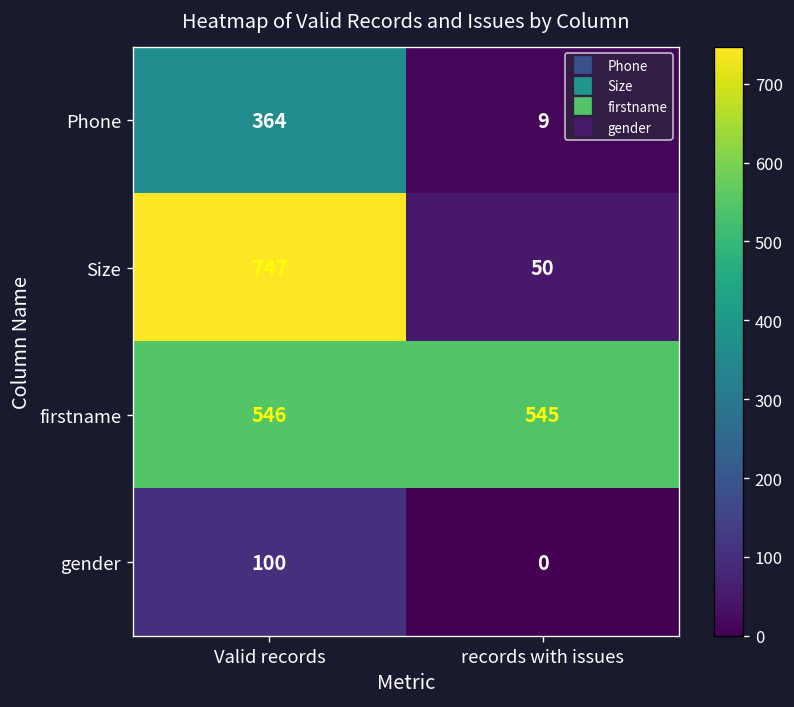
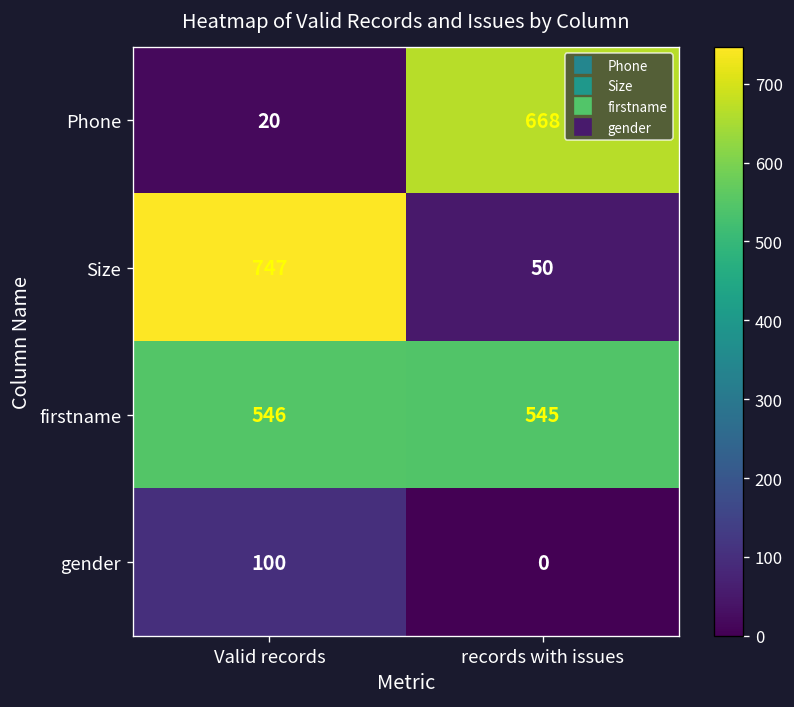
Phone, Valid records: 364 -> 20
Phone, records with issues: 9 -> 668
